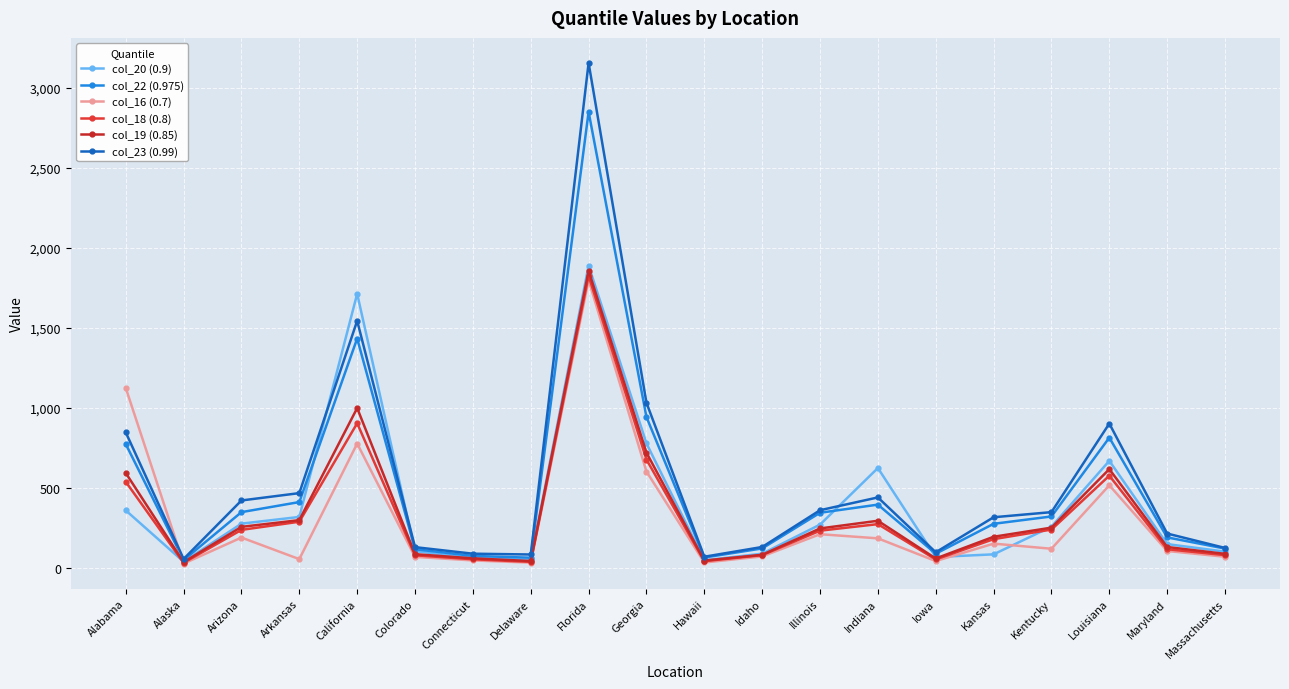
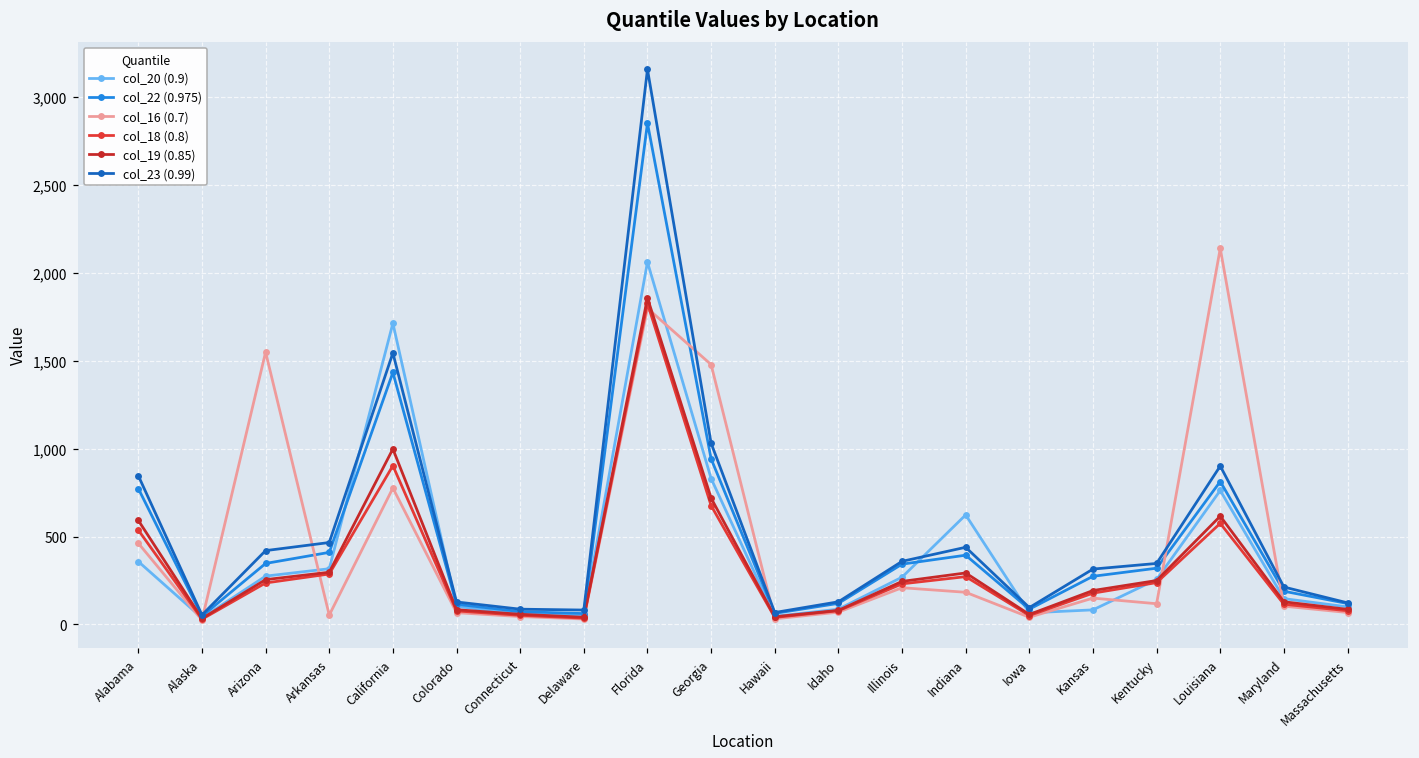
col_16 (0.7), Alabama: 1,120 -> 460
col_16 (0.7), Arizona: 190 -> 1,550
col_20 (0.9), Florida: 1,890 -> 2,060
col_20 (0.9), Georgia: 780 -> 830
col_16 (0.7), Georgia: 600 -> 1,480
col_20 (0.9), Louisiana: 670 -> 760
col_16 (0.7), Louisiana: 520 -> 2,140
